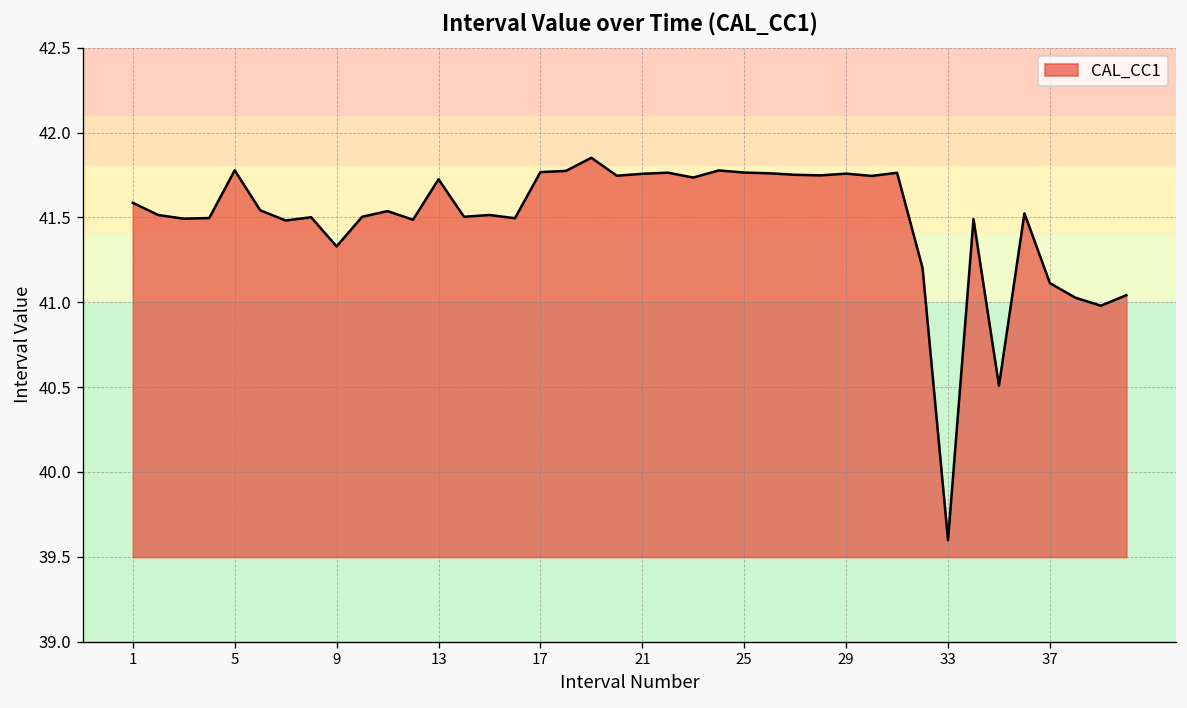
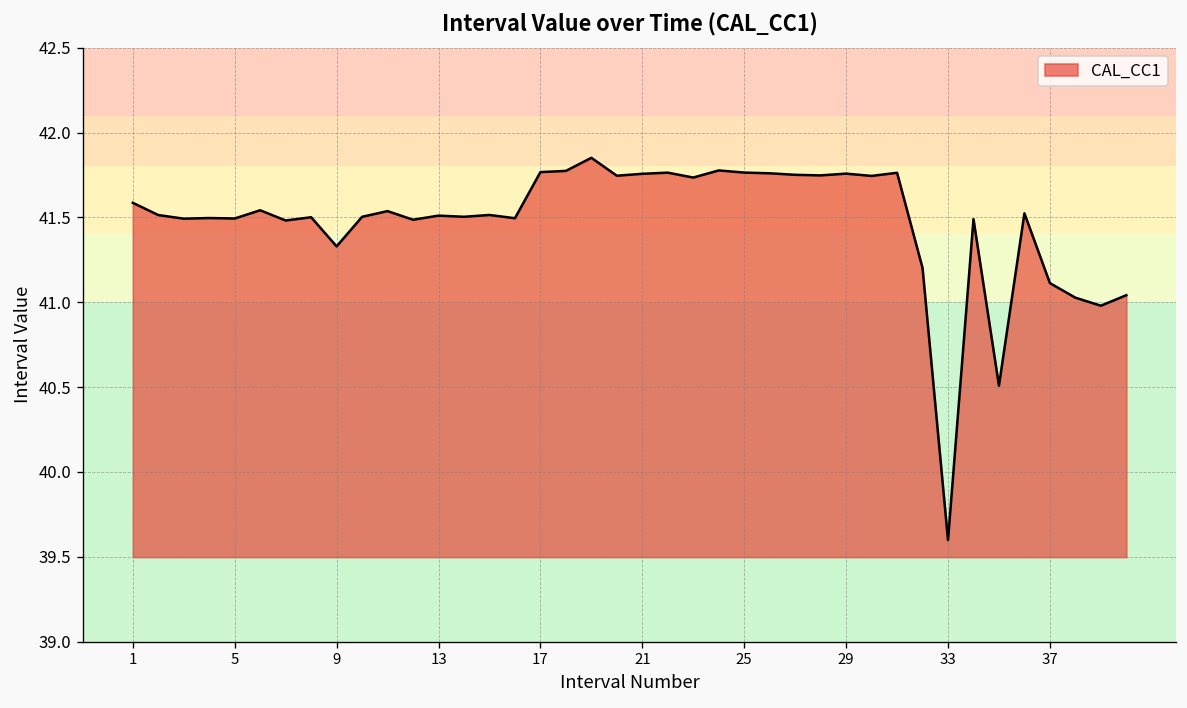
5: 41.78 -> 41.49
13: 41.72 -> 41.51
